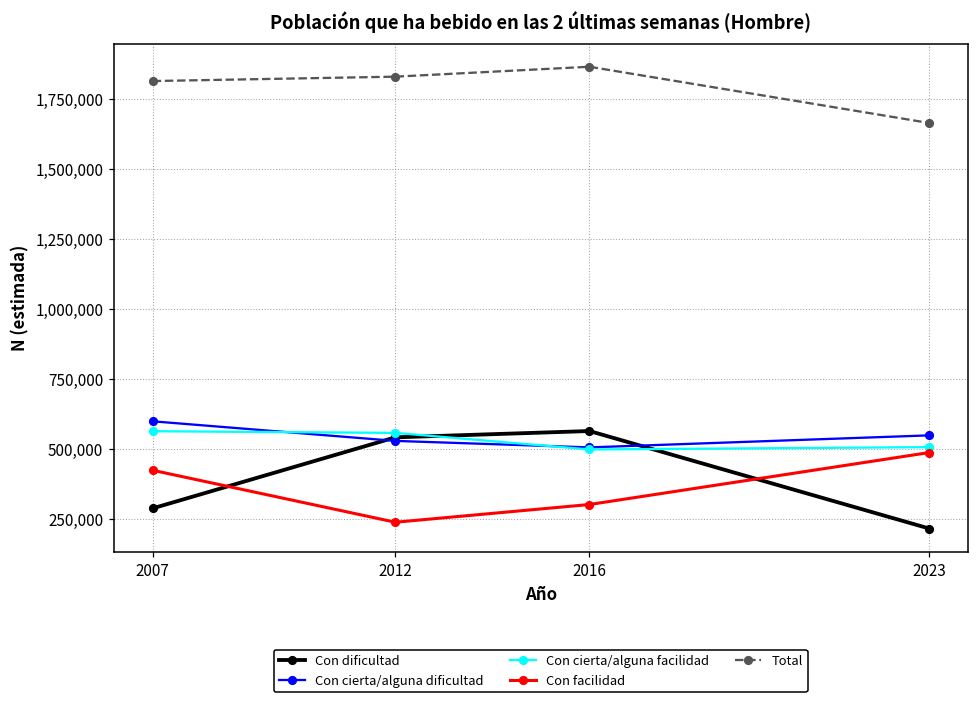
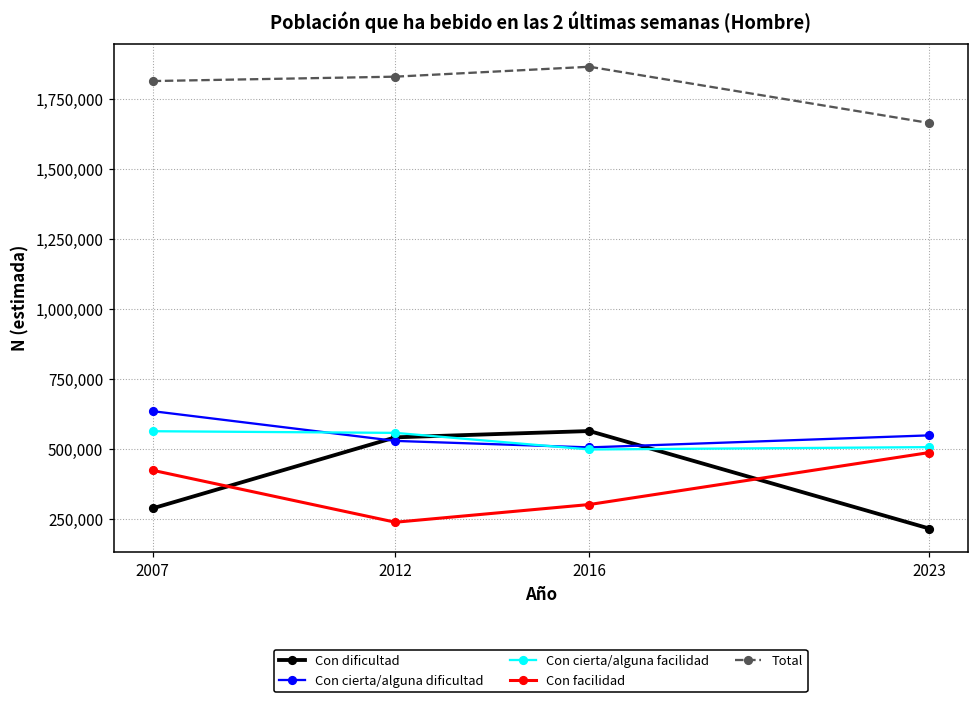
Con cierta/alguna dificultad, 2007: 600,000 -> 630,000
